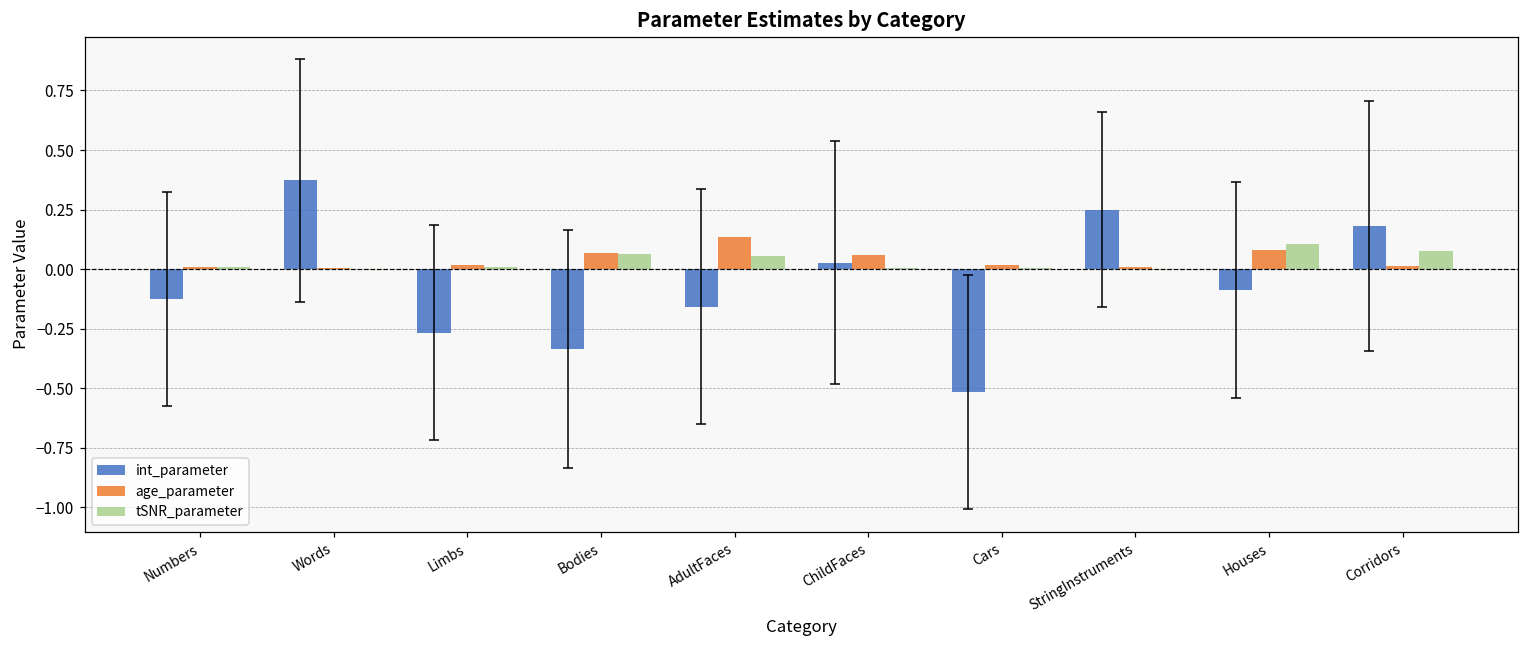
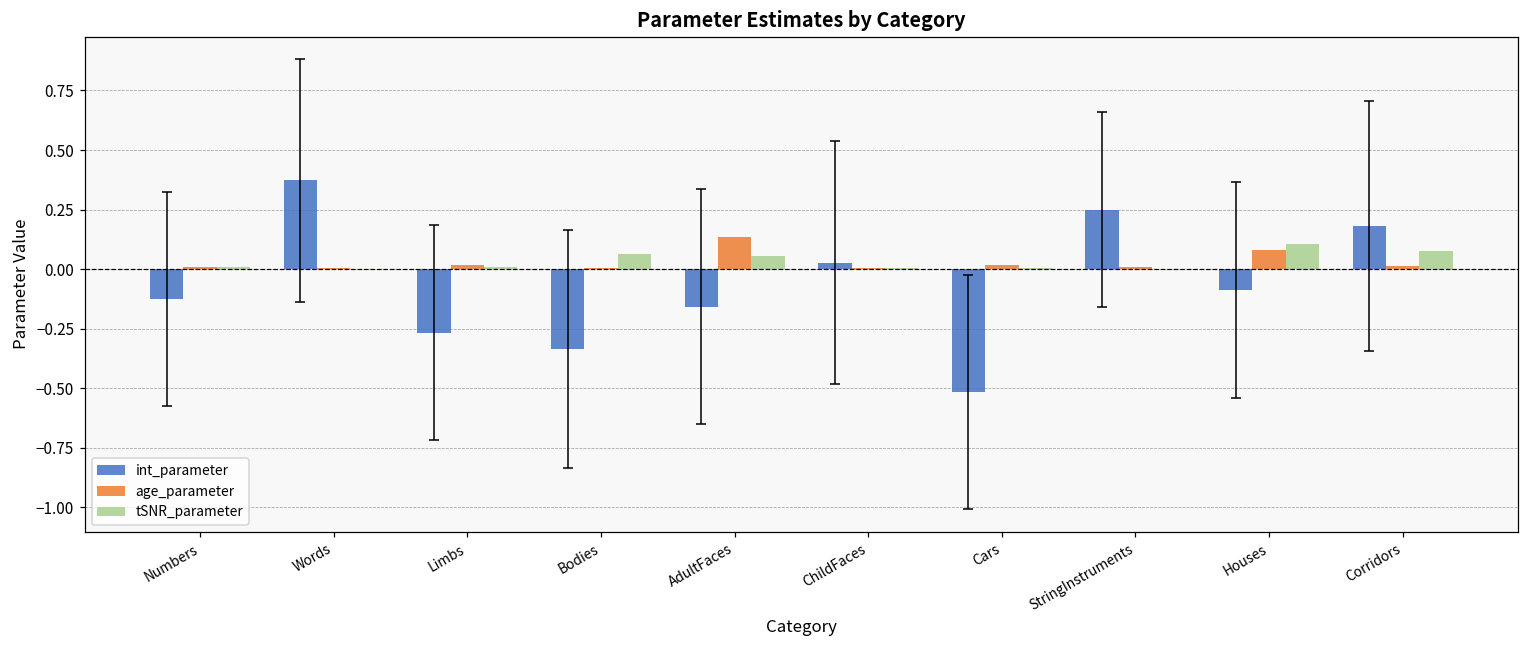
age_parameter, Bodies: 0.07 -> 0.01
age_parameter, ChildFaces: 0.06 -> 0.00
